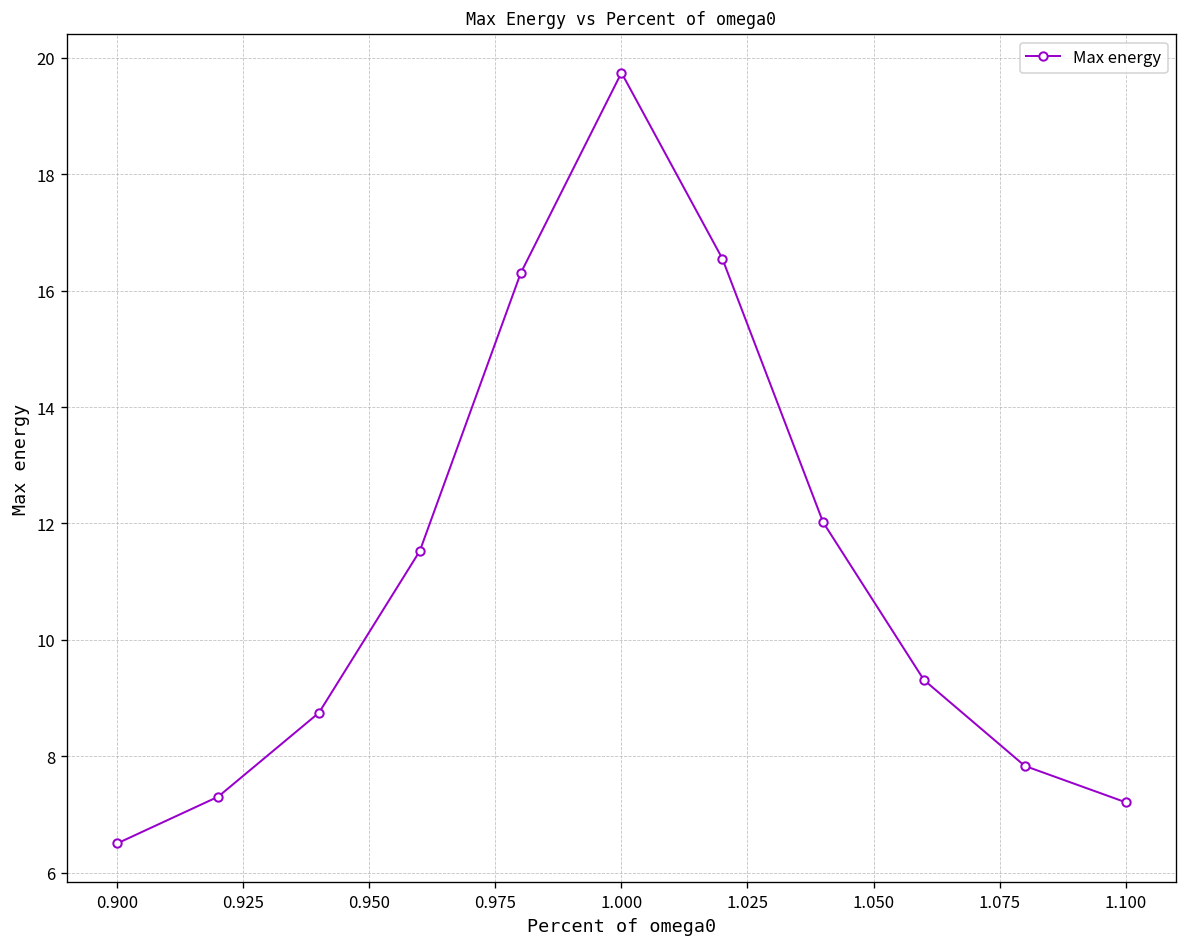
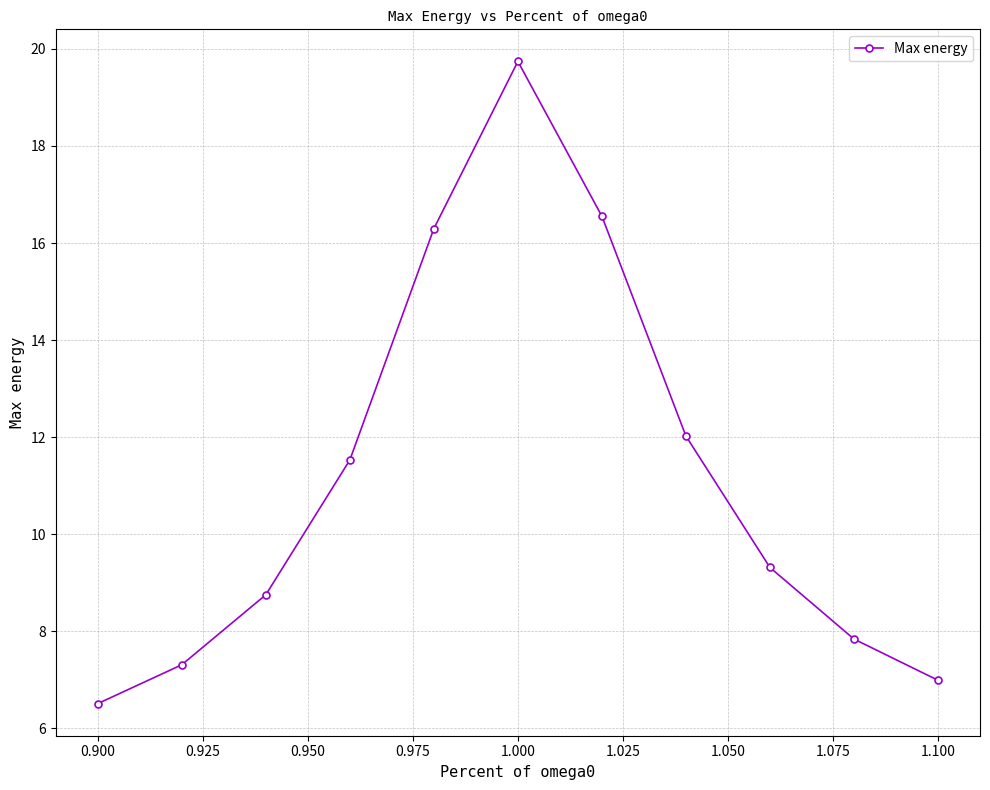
1.100: 7.2 -> 7.0
